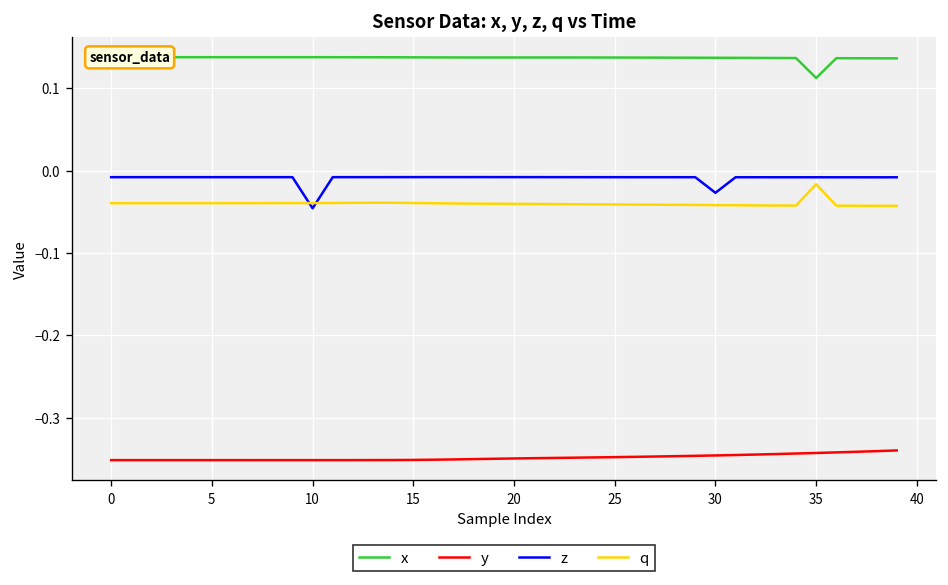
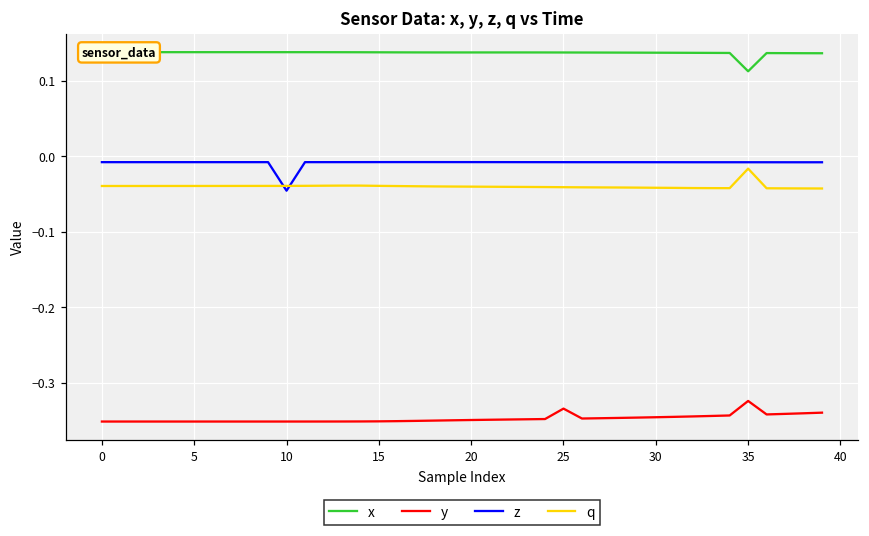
y, 25: -0.35 -> -0.33
z, 30: -0.03 -> -0.01
y, 35: -0.34 -> -0.32
